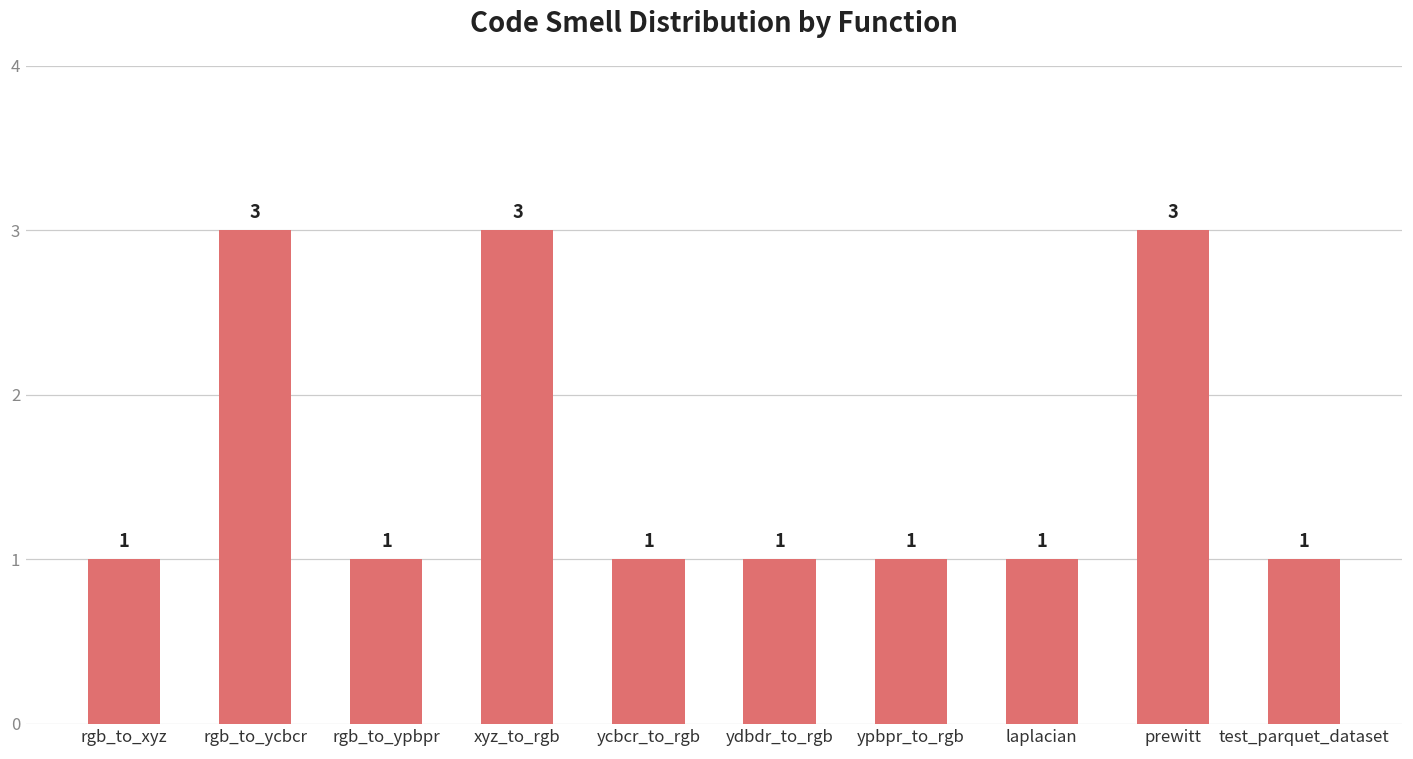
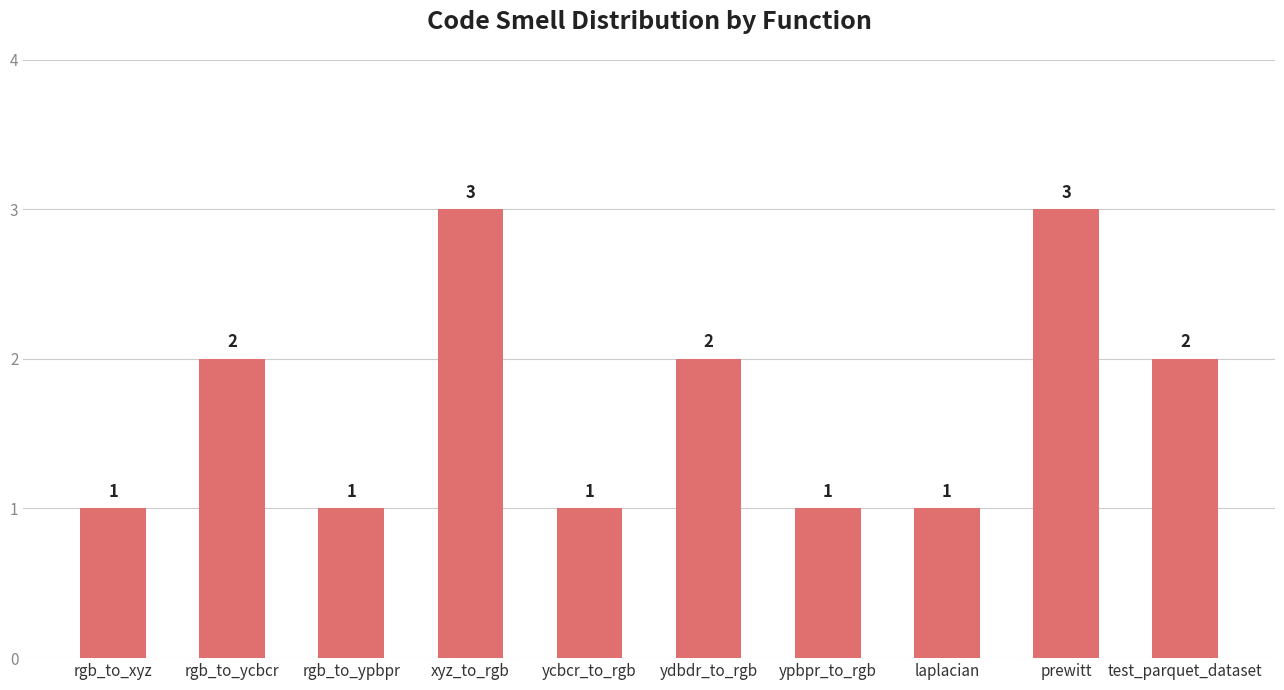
rgb_to_ycbcr: 3 -> 2
ydbdr_to_rgb: 1 -> 2
test_parquet_dataset: 1 -> 2
